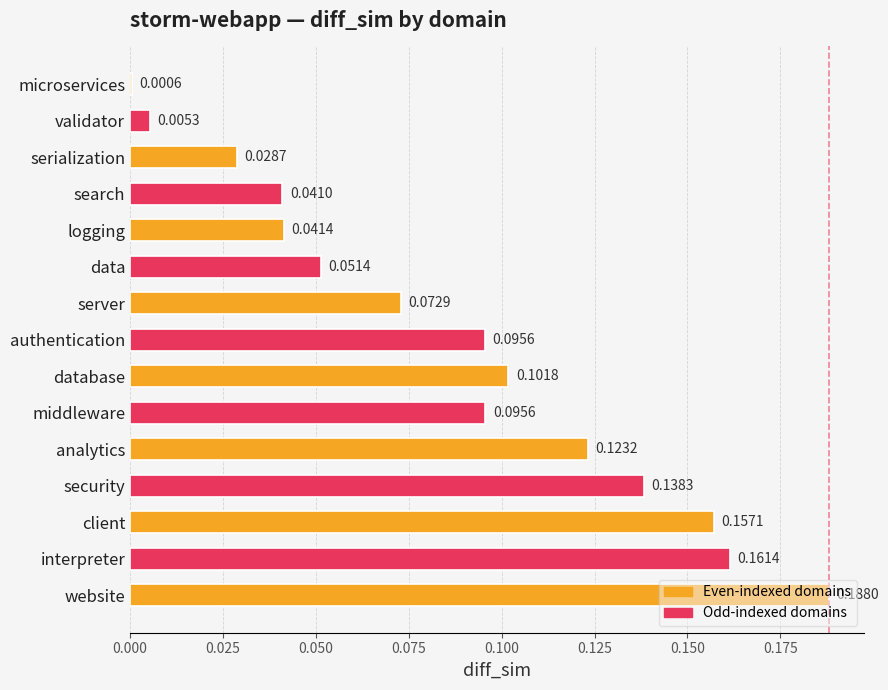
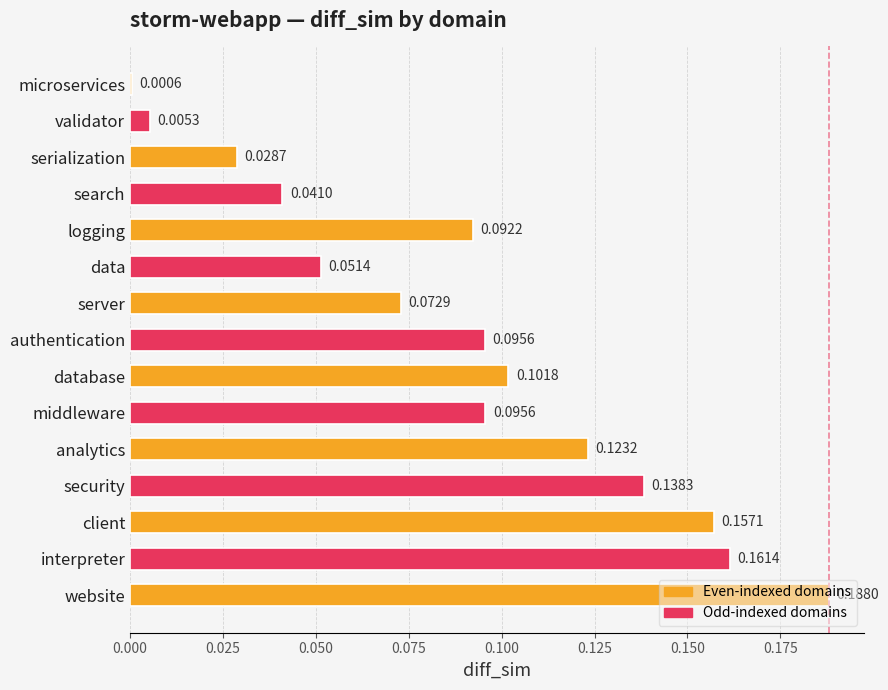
logging: 0.0414 -> 0.0922
